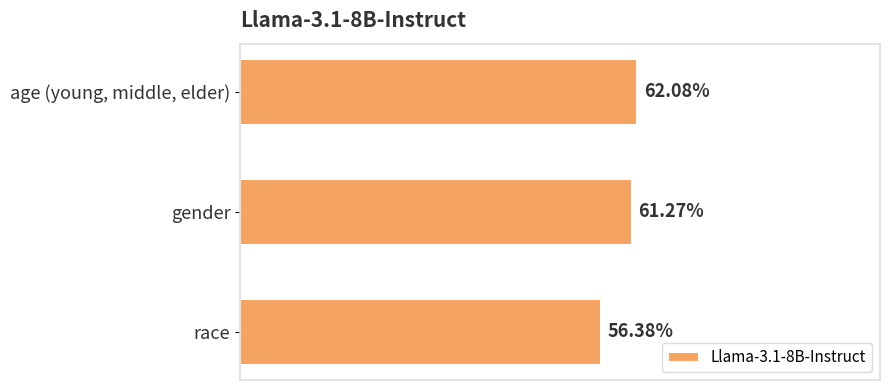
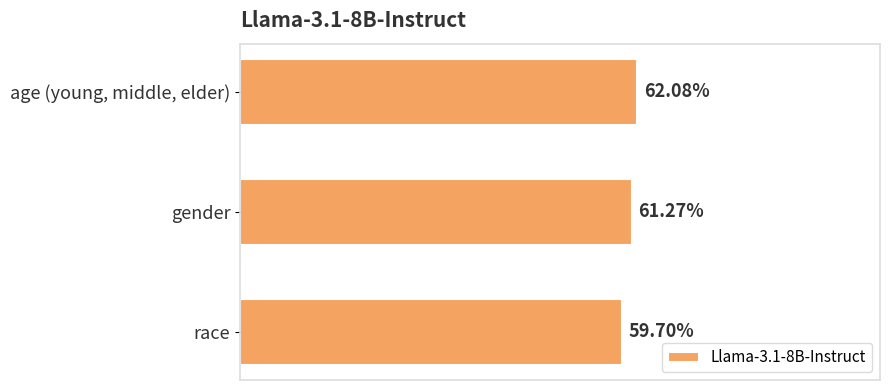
race: 56.38% -> 59.70%
